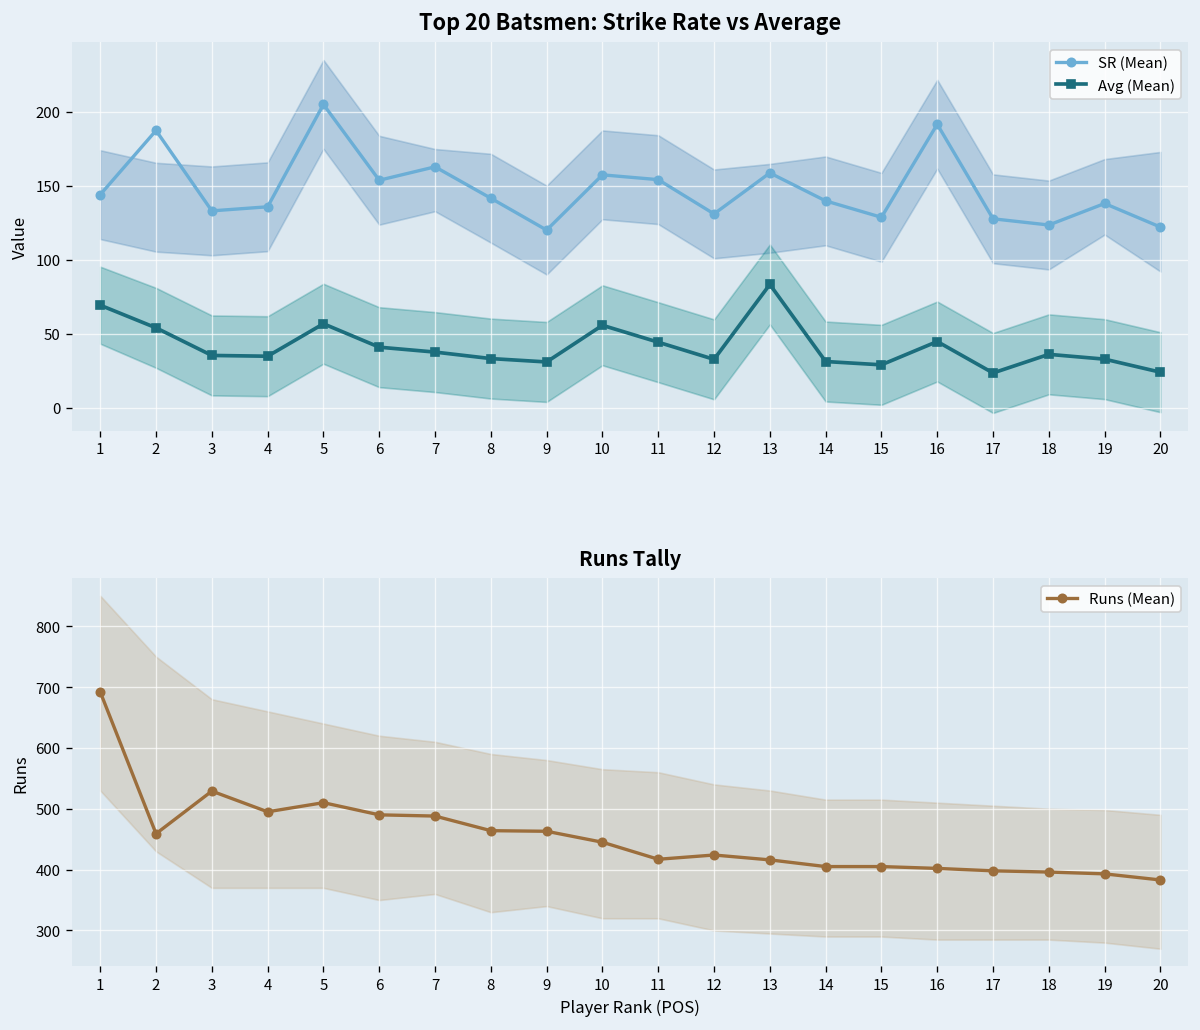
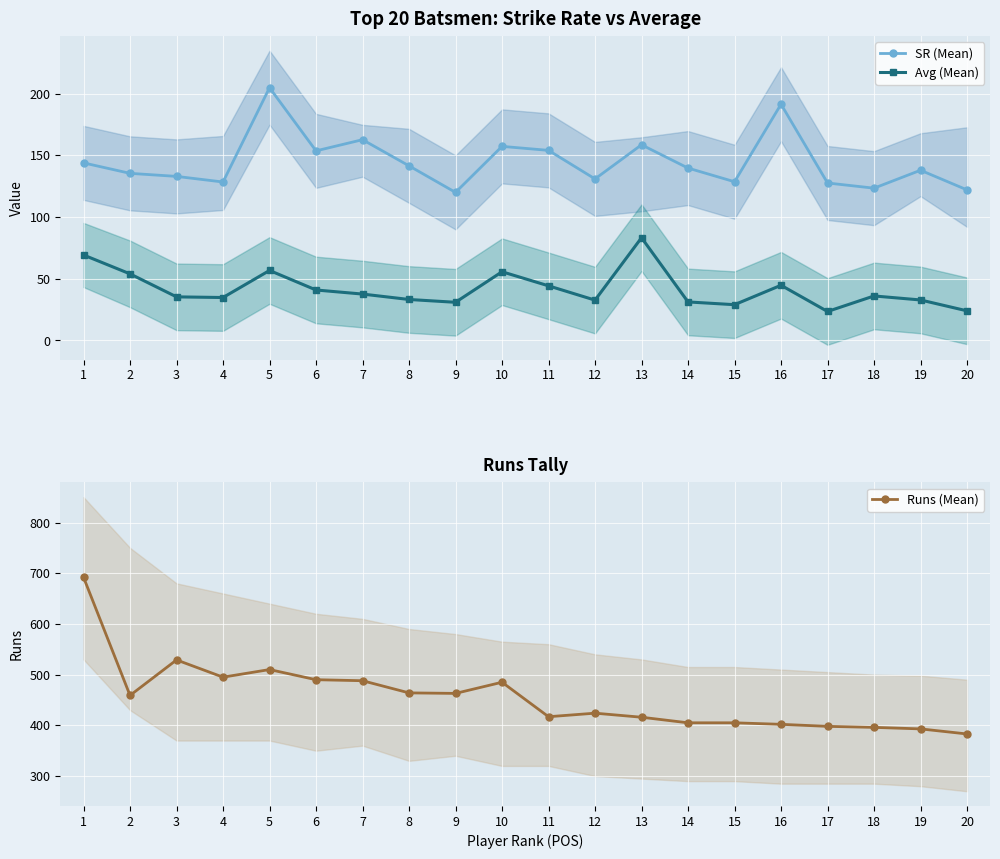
Top 20 Batsmen: Strike Rate vs Average, SR (Mean), 2: 187 -> 135
Top 20 Batsmen: Strike Rate vs Average, SR (Mean), 4: 136 -> 128
Runs Tally, Runs (Mean), 10: 450 -> 490
